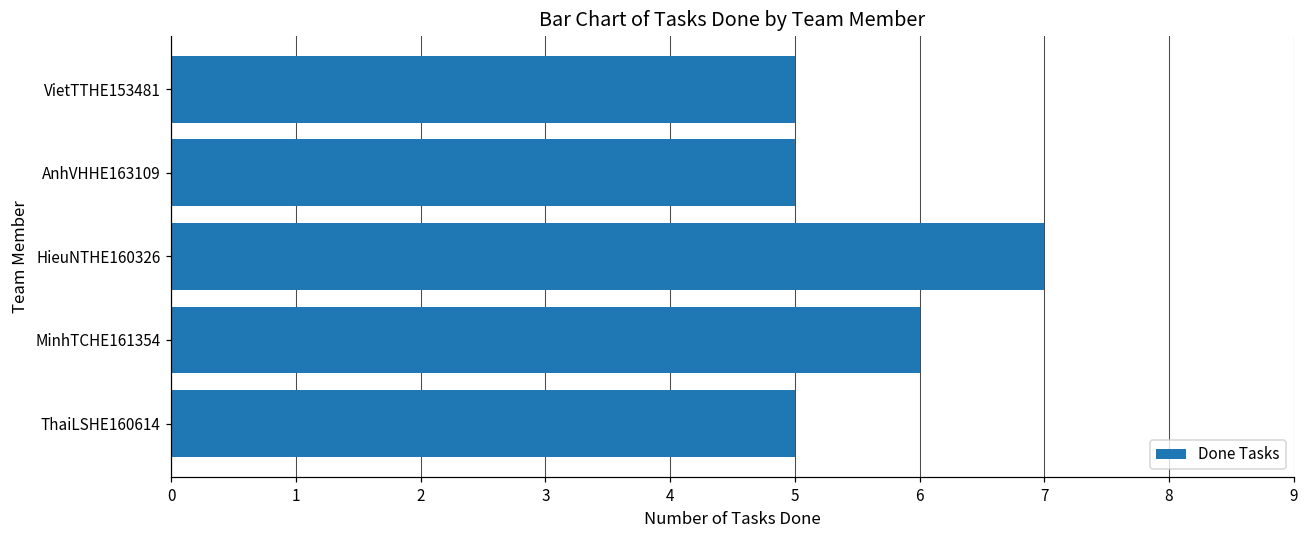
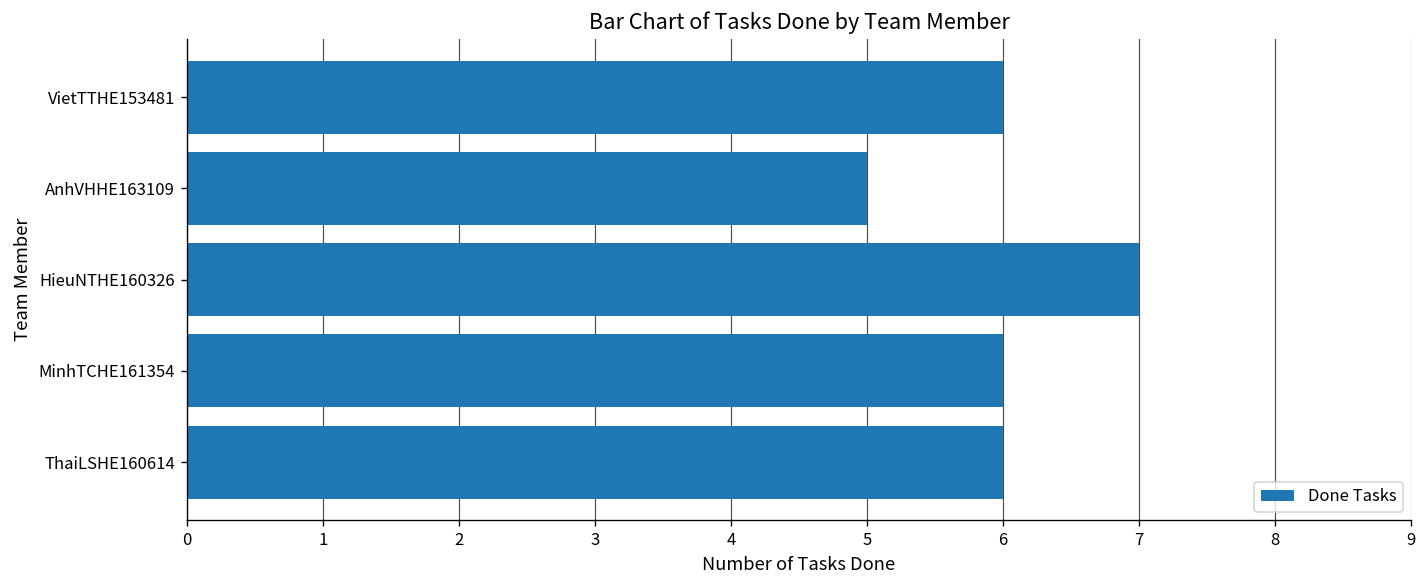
VietTTHE153481: 5 -> 6
ThaiLSHE160614: 5 -> 6
